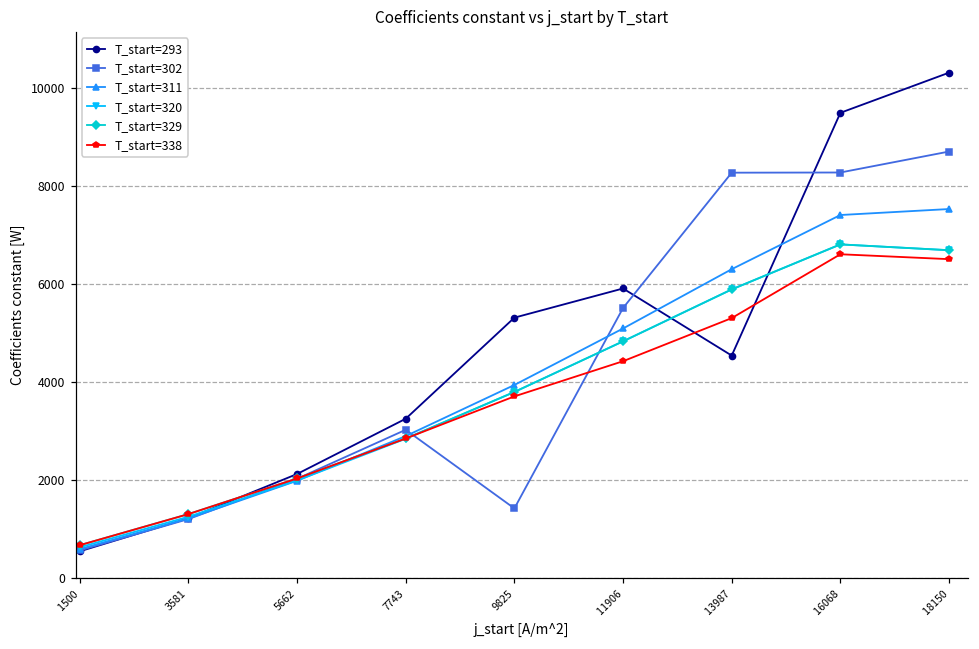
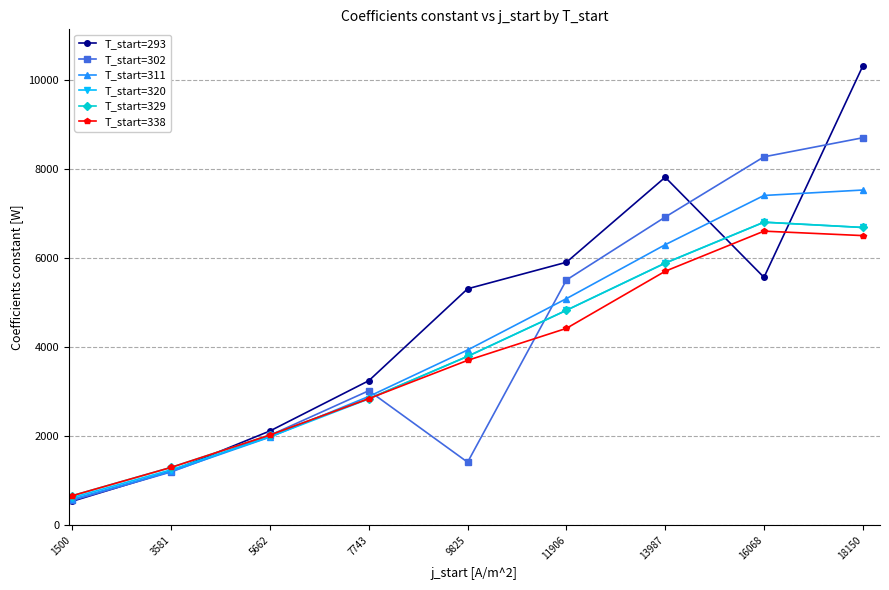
T_start=293, 13987: 4500 -> 7800
T_start=302, 13987: 8300 -> 6900
T_start=338, 13987: 5300 -> 5700
T_start=293, 16068: 9500 -> 5600
